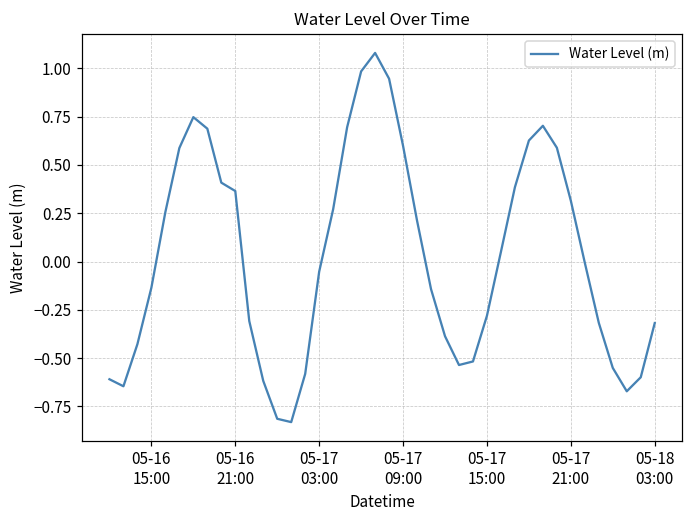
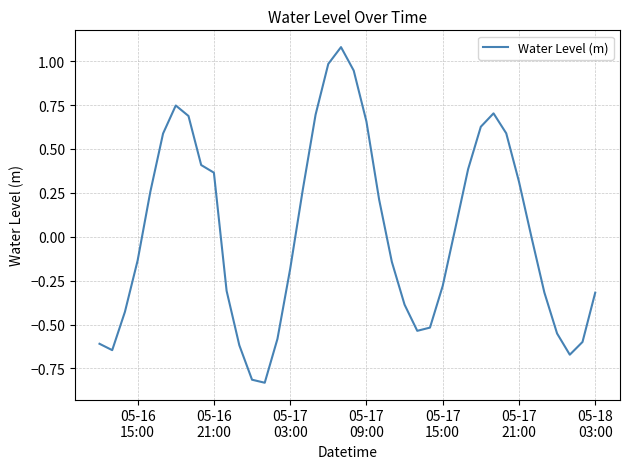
05-17 03:00: -0.05 -> -0.18
05-17 09:00: 0.60 -> 0.66
